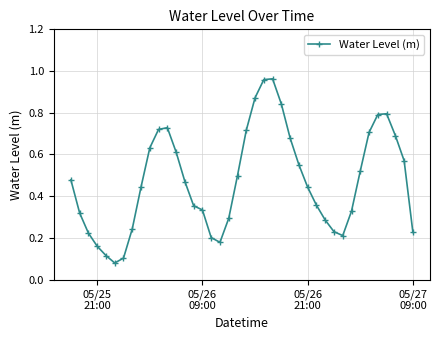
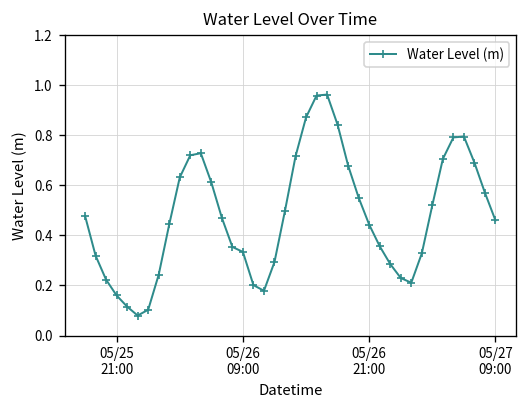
05/27 09:00: 0.23 -> 0.46
